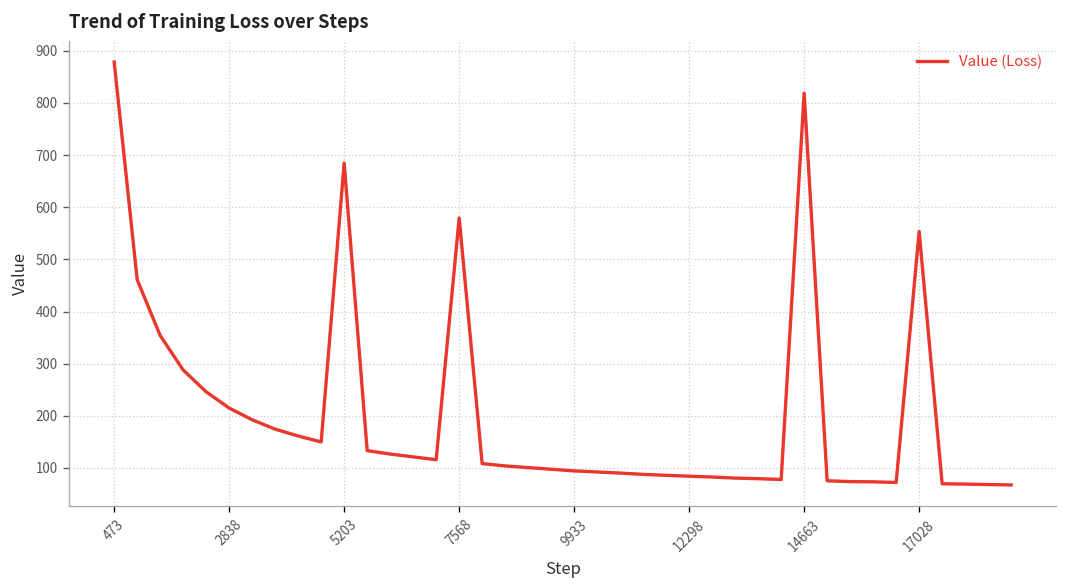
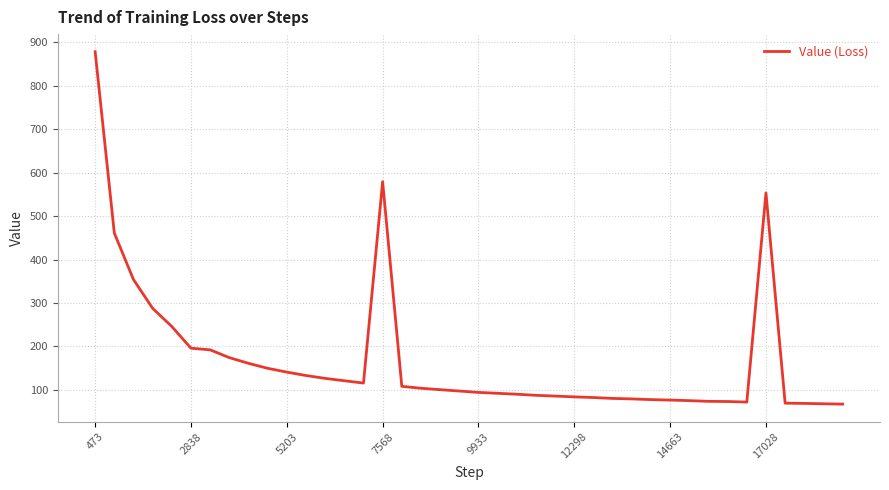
2838: 210 -> 200
5203: 680 -> 140
14663: 820 -> 80
